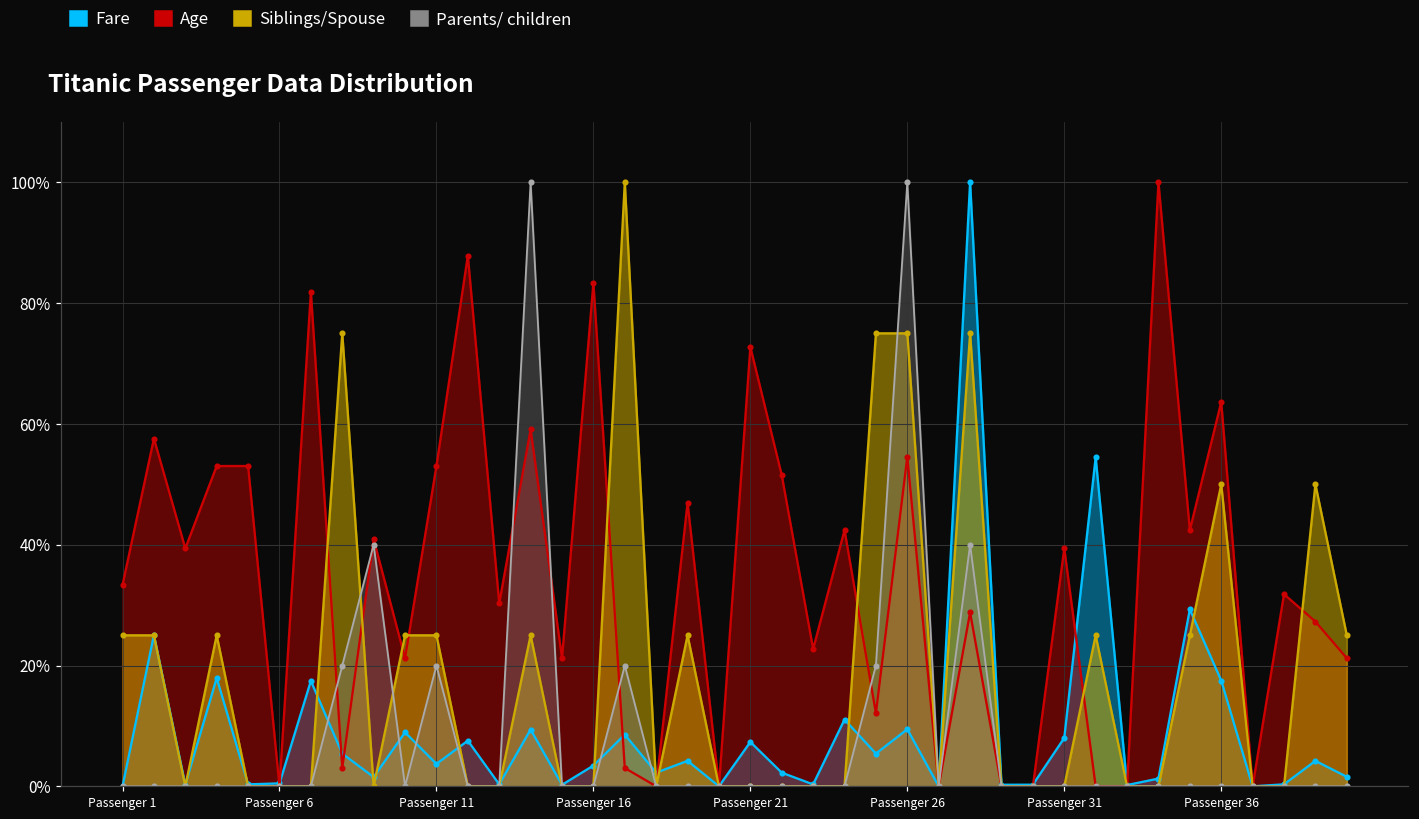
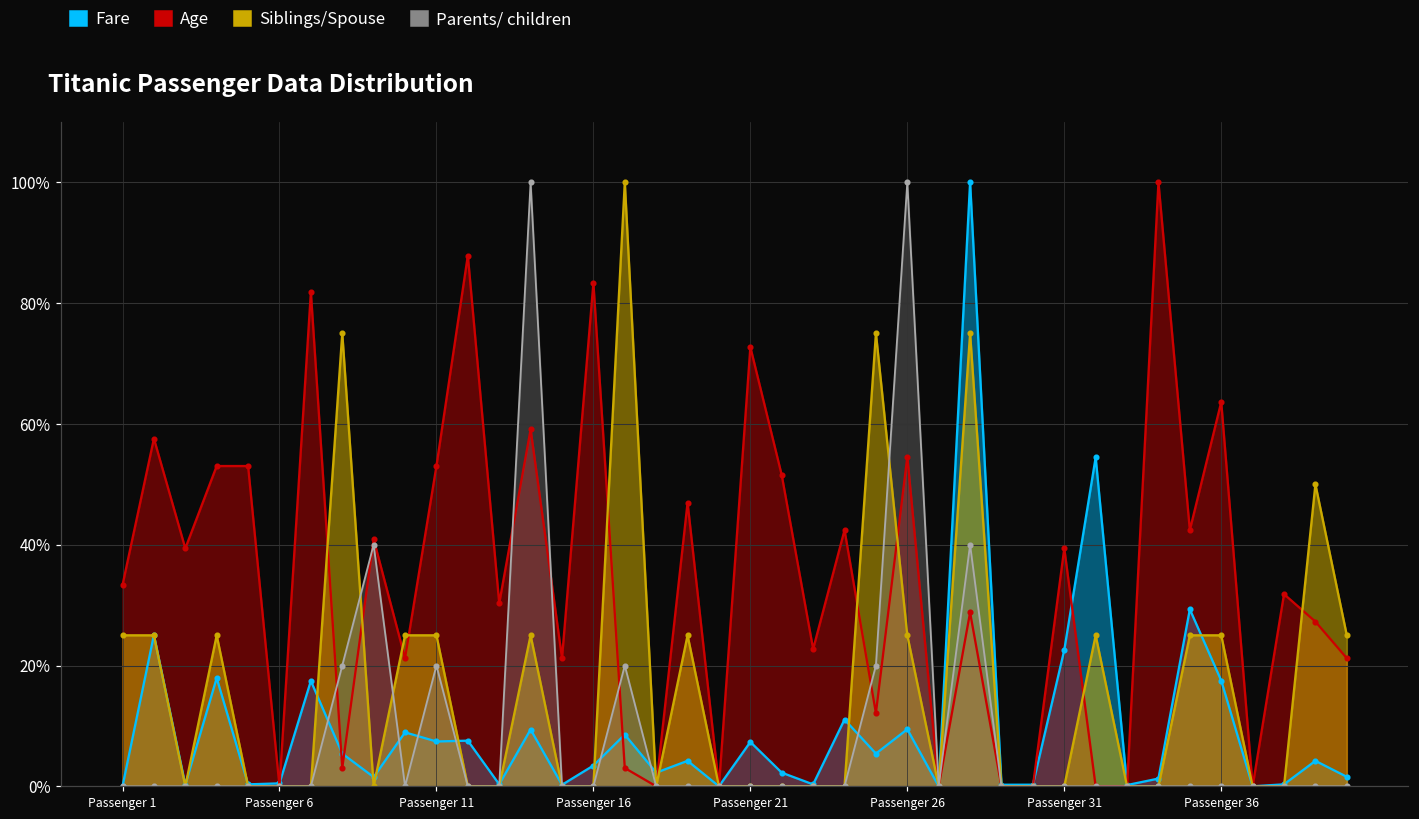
Fare, Passenger 11: 4% -> 7%
Siblings/Spouse, Passenger 26: 75% -> 25%
Fare, Passenger 31: 8% -> 23%
Siblings/Spouse, Passenger 36: 50% -> 25%
